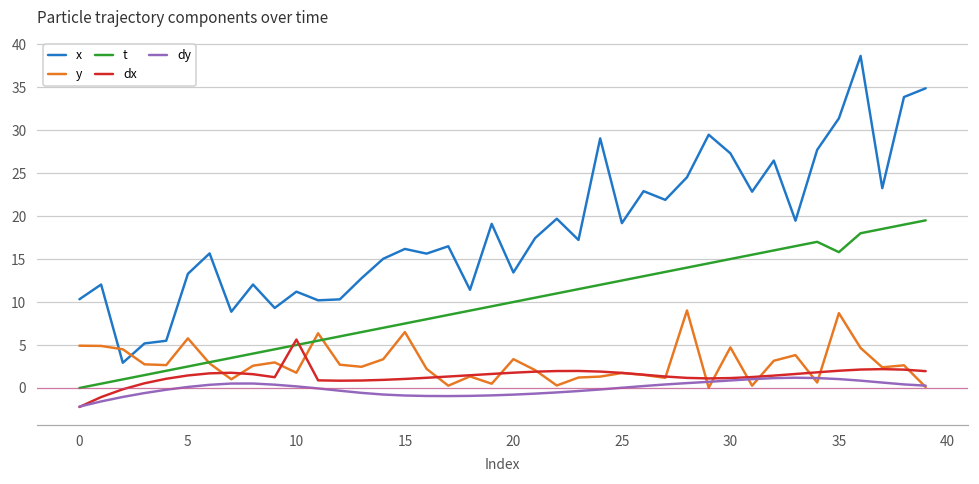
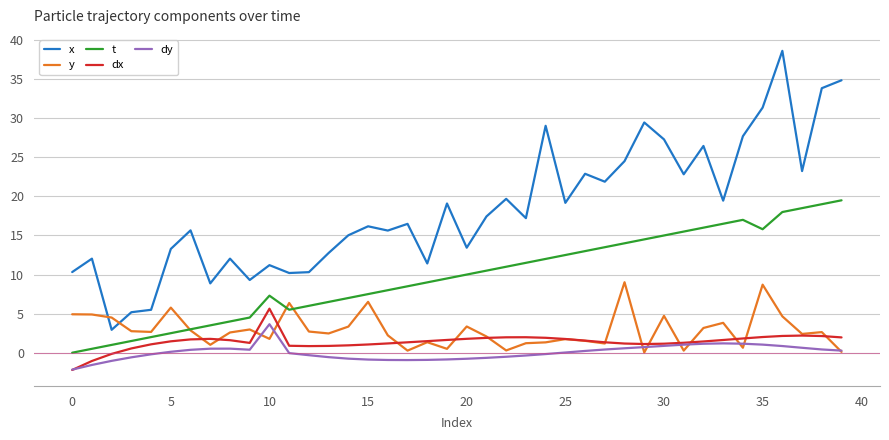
t, 10: 5 -> 7
dy, 10: 0 -> 4
